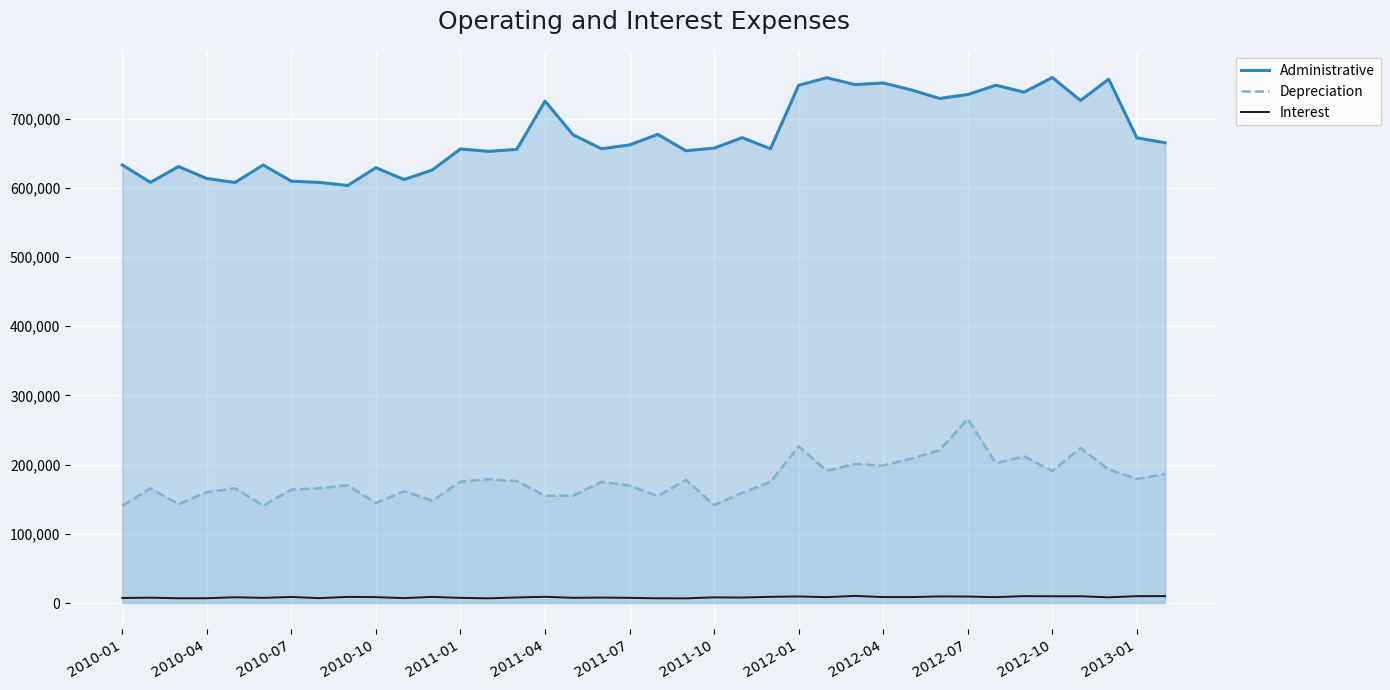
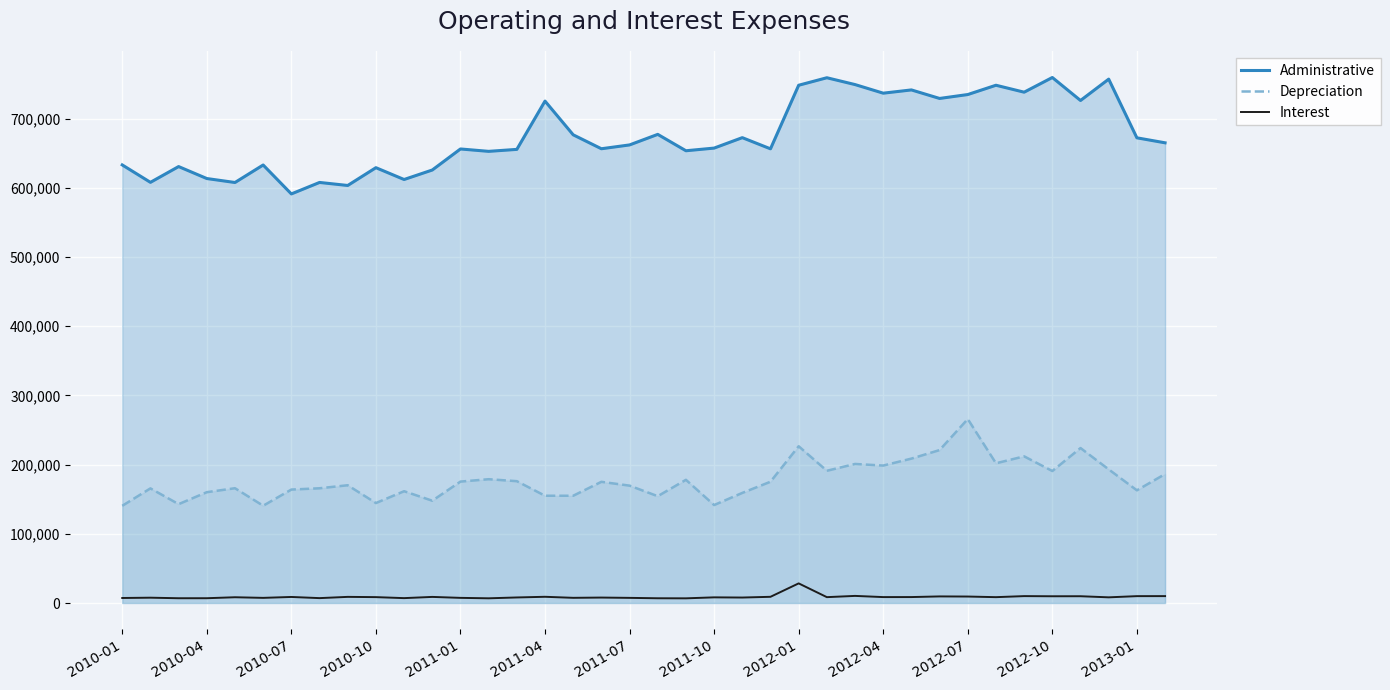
Administrative, 2010-07: 610,000 -> 590,000
Interest, 2012-01: 10,000 -> 30,000
Administrative, 2012-04: 750,000 -> 740,000
Depreciation, 2013-01: 180,000 -> 160,000
